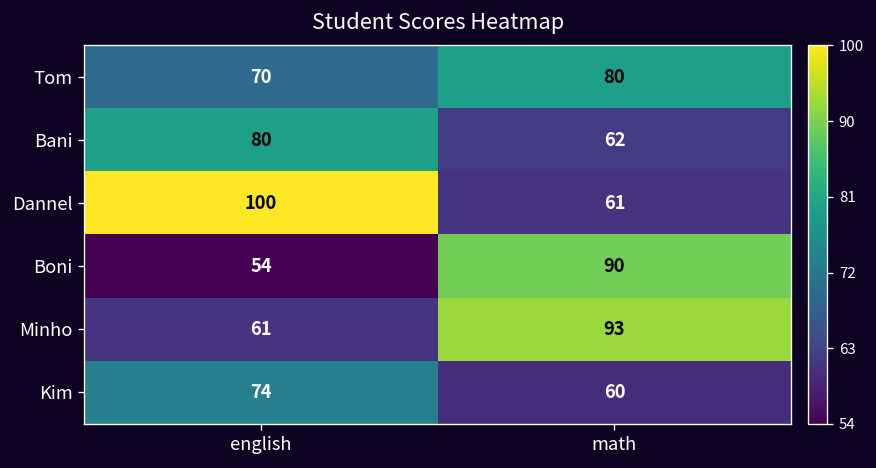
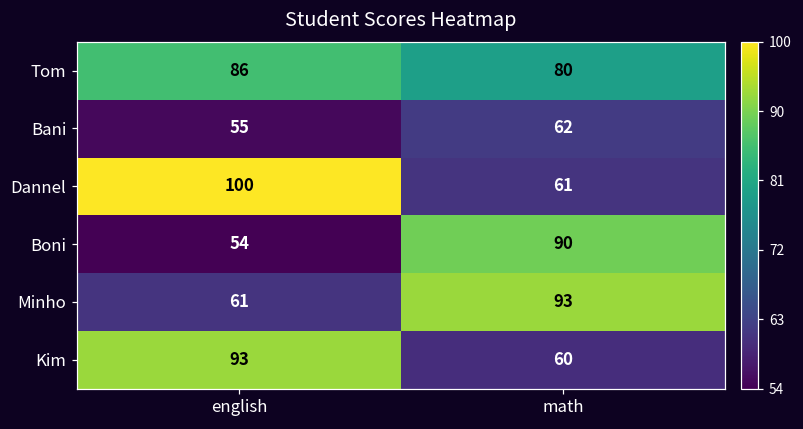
Tom, english: 70 -> 86
Bani, english: 80 -> 55
Kim, english: 74 -> 93
